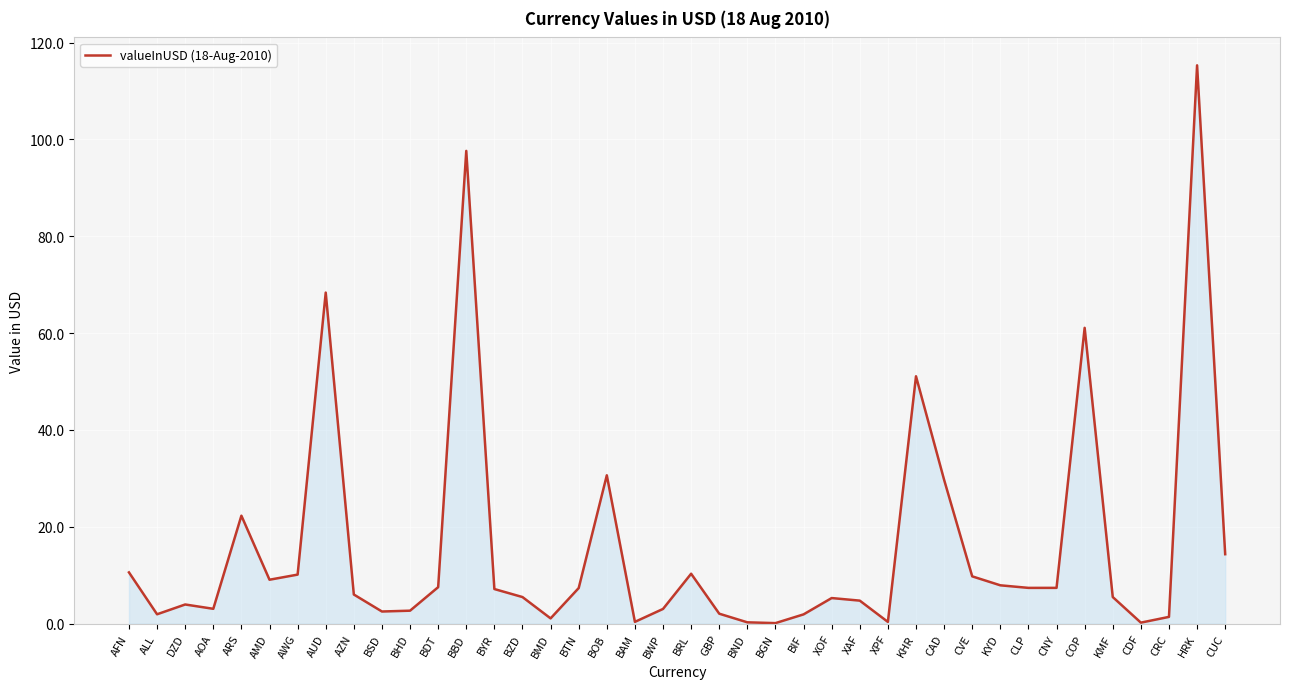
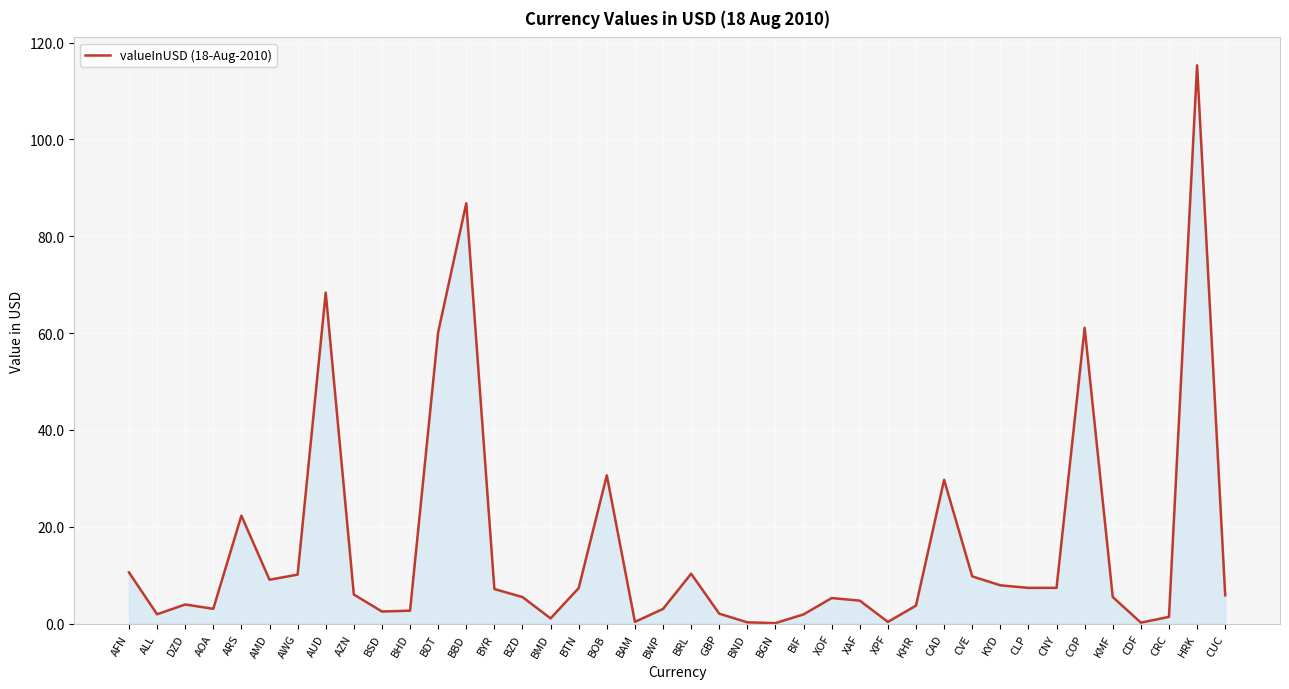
BDT: 8 -> 60
BBD: 98 -> 87
KHR: 51 -> 4
CUC: 14 -> 6
